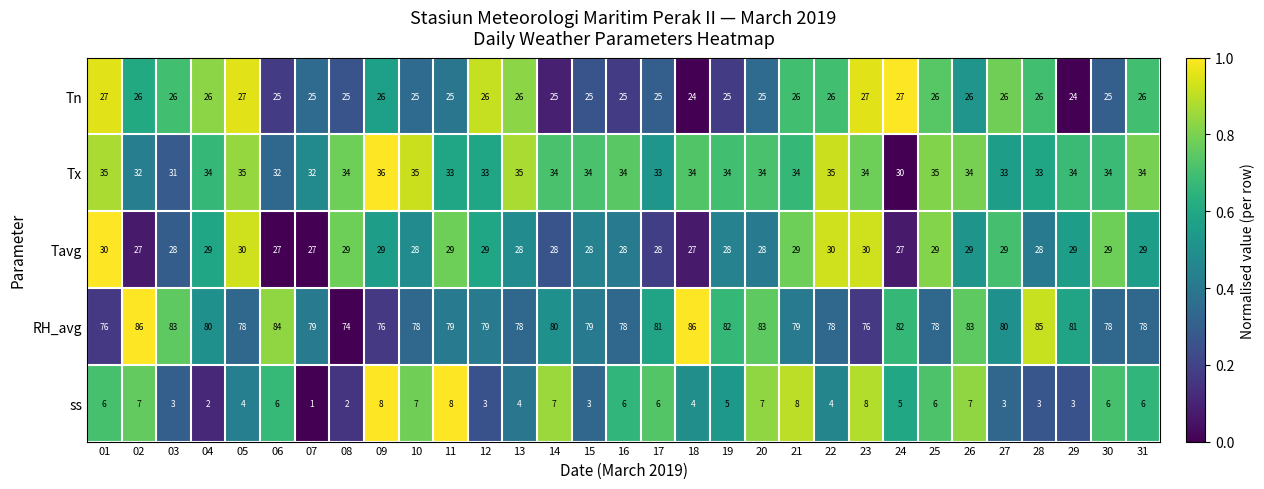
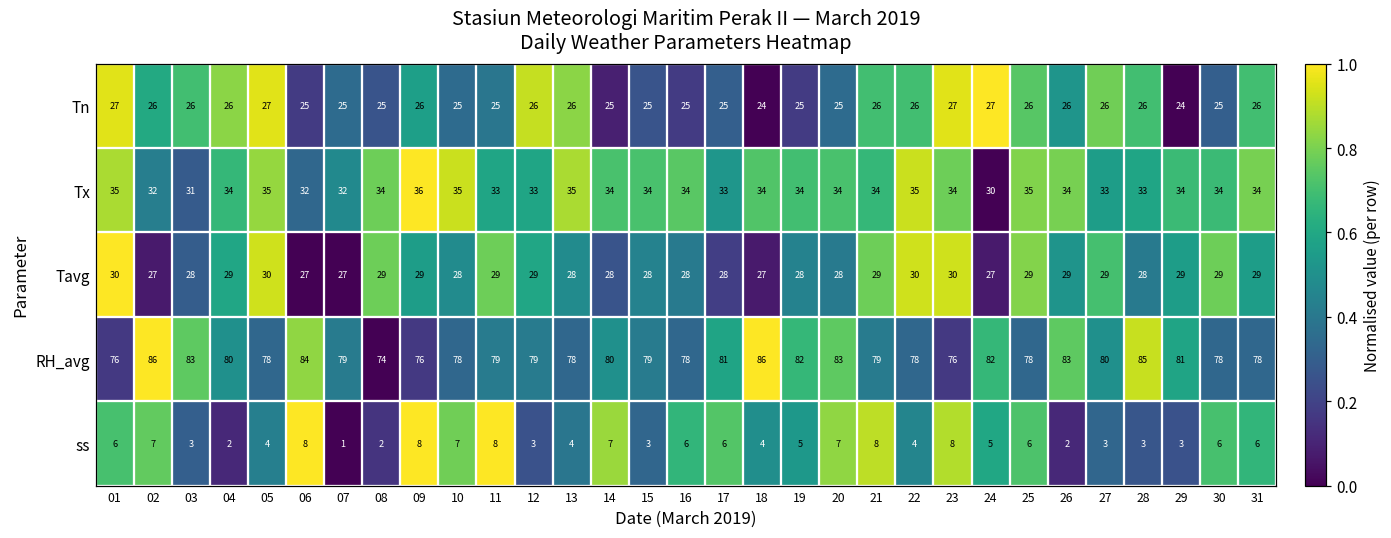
ss, 06: 6 -> 8
ss, 26: 7 -> 2
